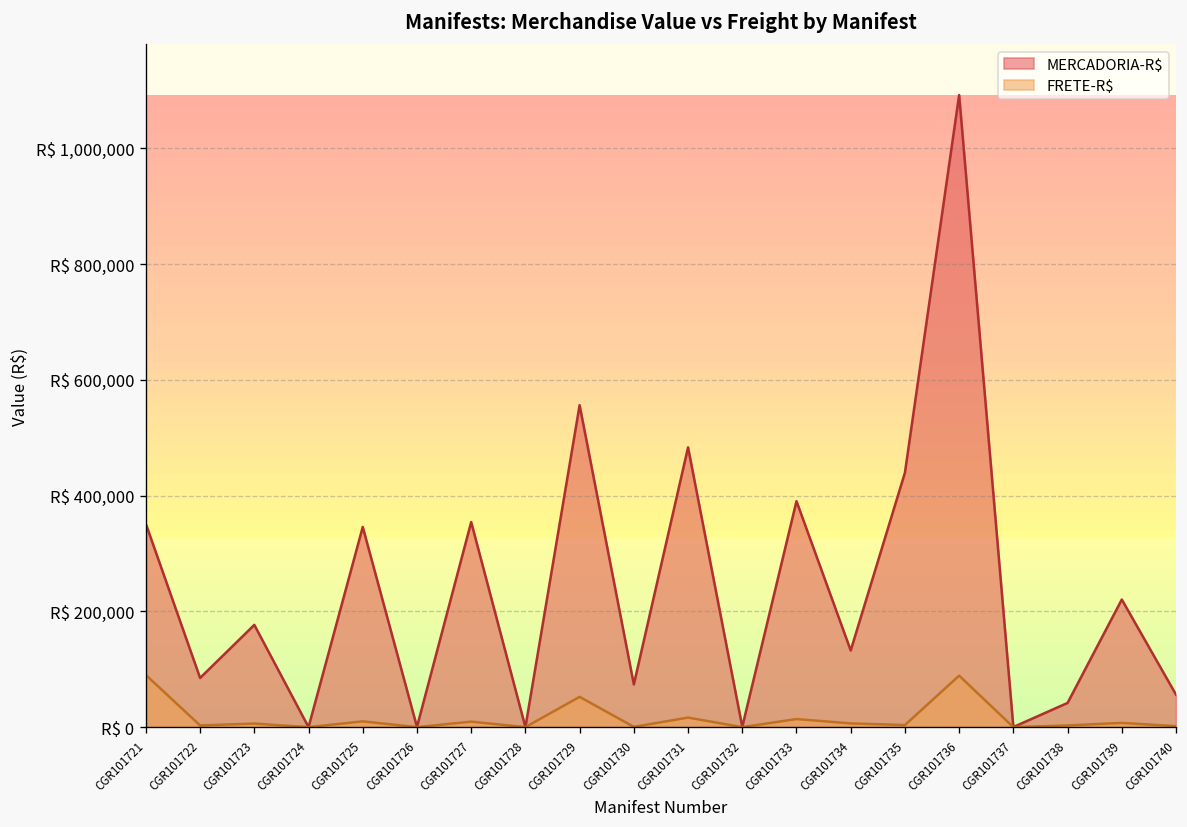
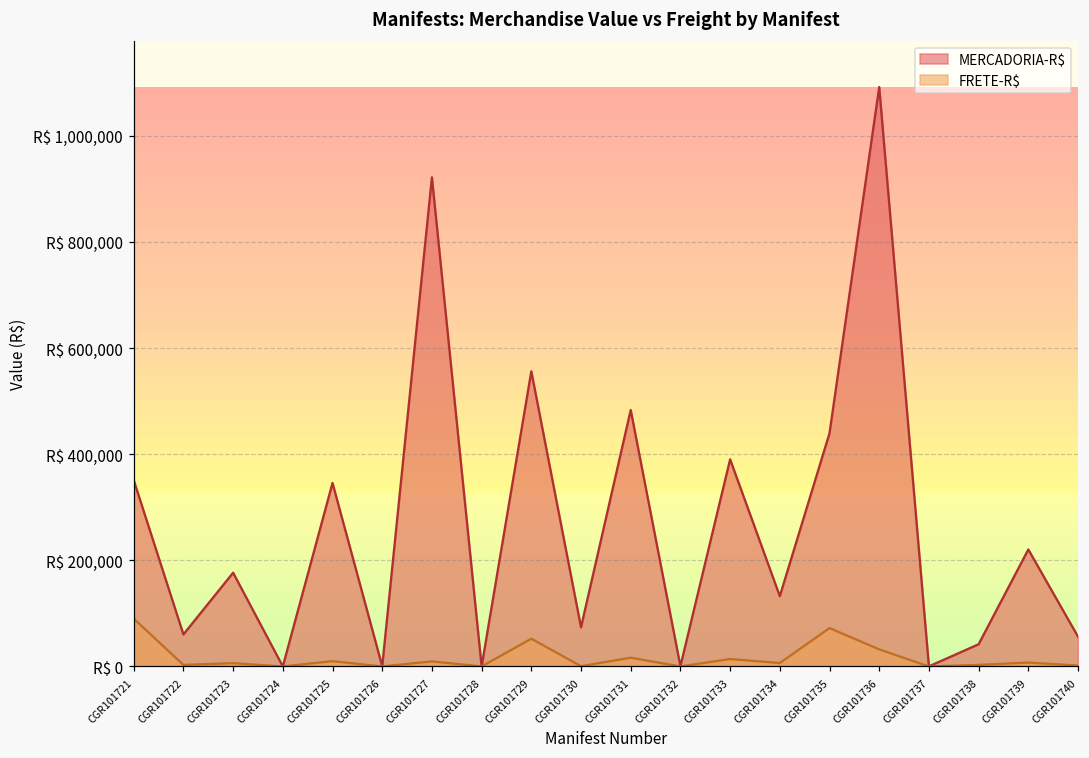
MERCADORIA-R$, CGR101722: R$ 80,000 -> R$ 60,000
MERCADORIA-R$, CGR101727: R$ 350,000 -> R$ 920,000
FRETE-R$, CGR101735: R$ 0 -> R$ 70,000
FRETE-R$, CGR101736: R$ 90,000 -> R$ 30,000
